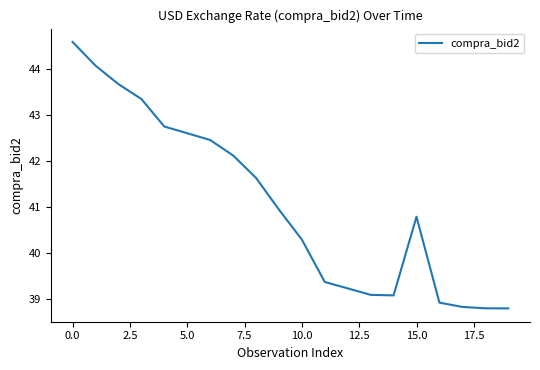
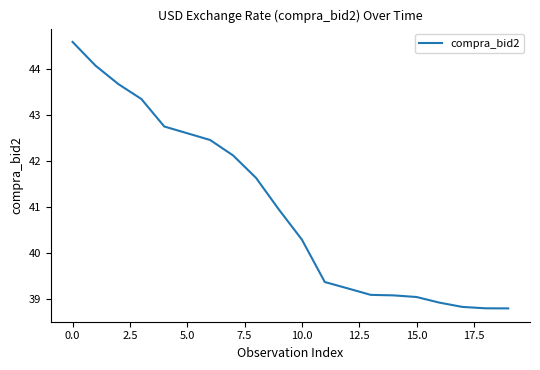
15.0: 40.8 -> 39.0
